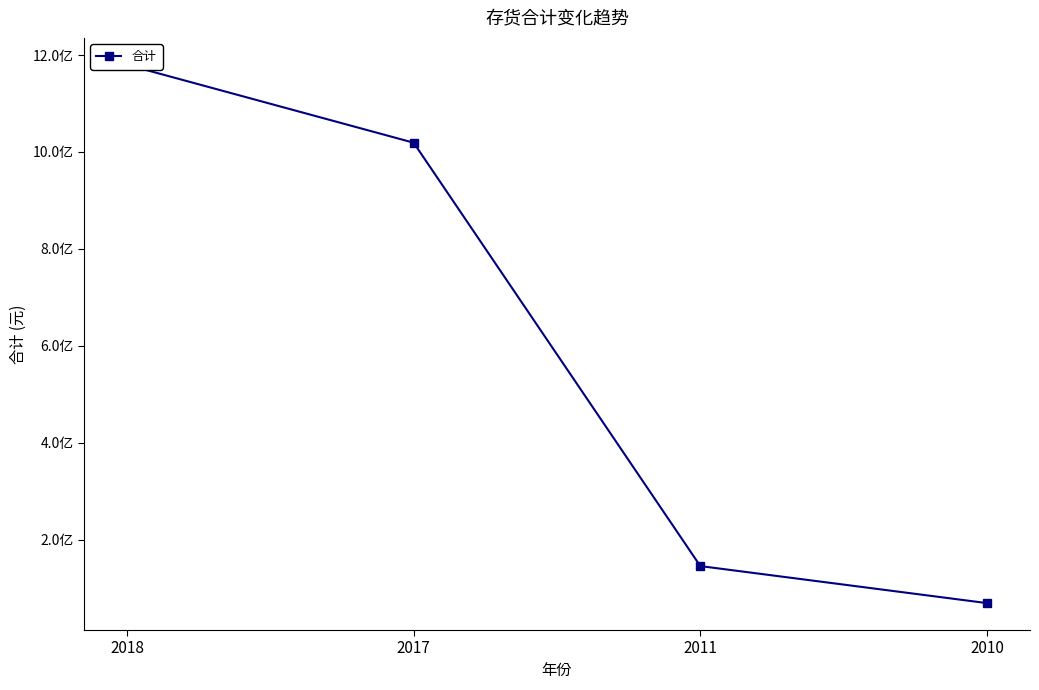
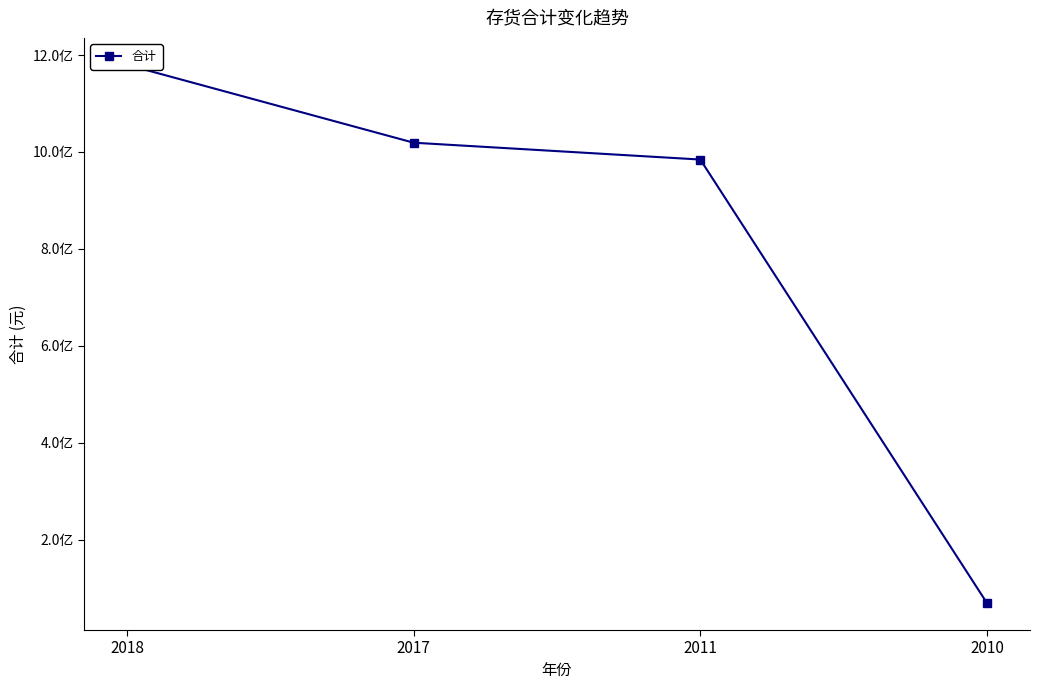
2011: 1.5亿 -> 9.8亿
